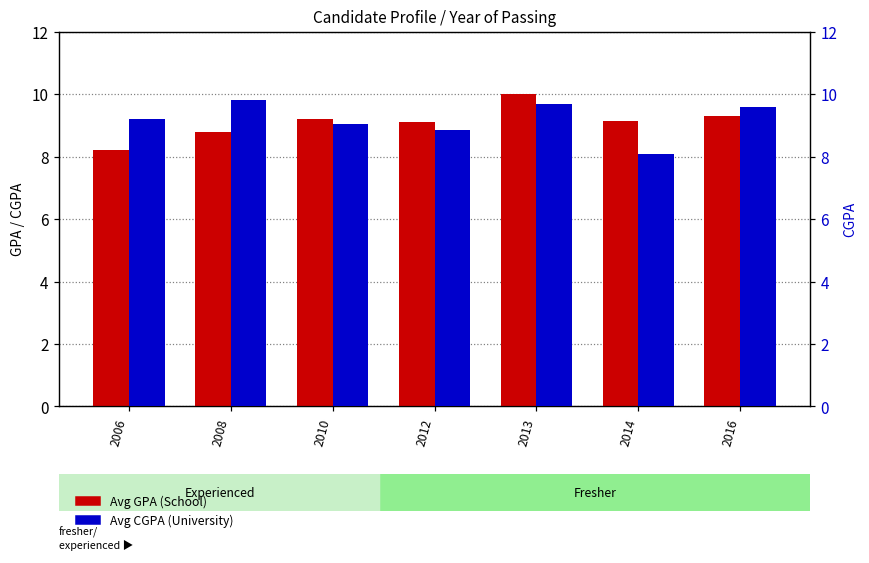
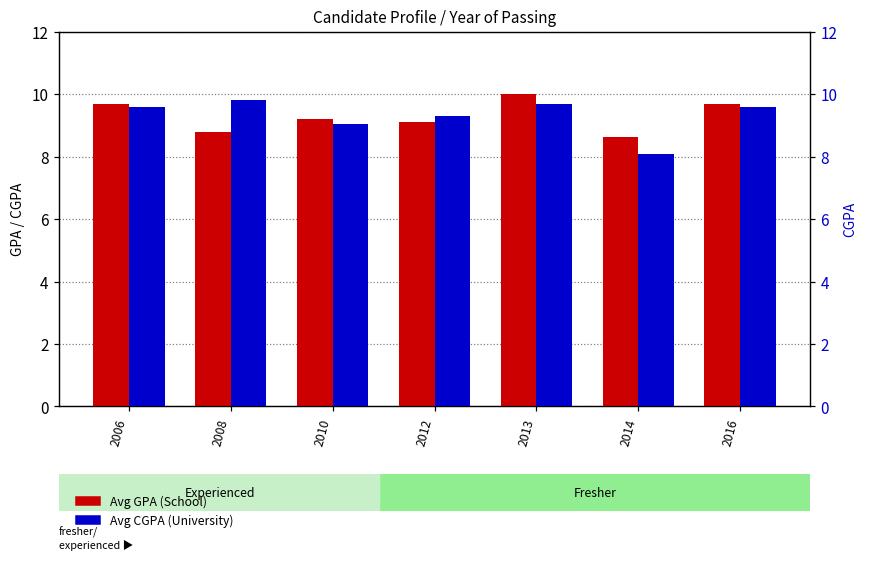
Avg GPA (School), 2006: 8.2 -> 9.7
Avg GPA (School), 2014: 9.1 -> 8.6
Avg GPA (School), 2016: 9.3 -> 9.7
Avg CGPA (University), 2006: 9.2 -> 9.6
Avg CGPA (University), 2012: 8.9 -> 9.3
